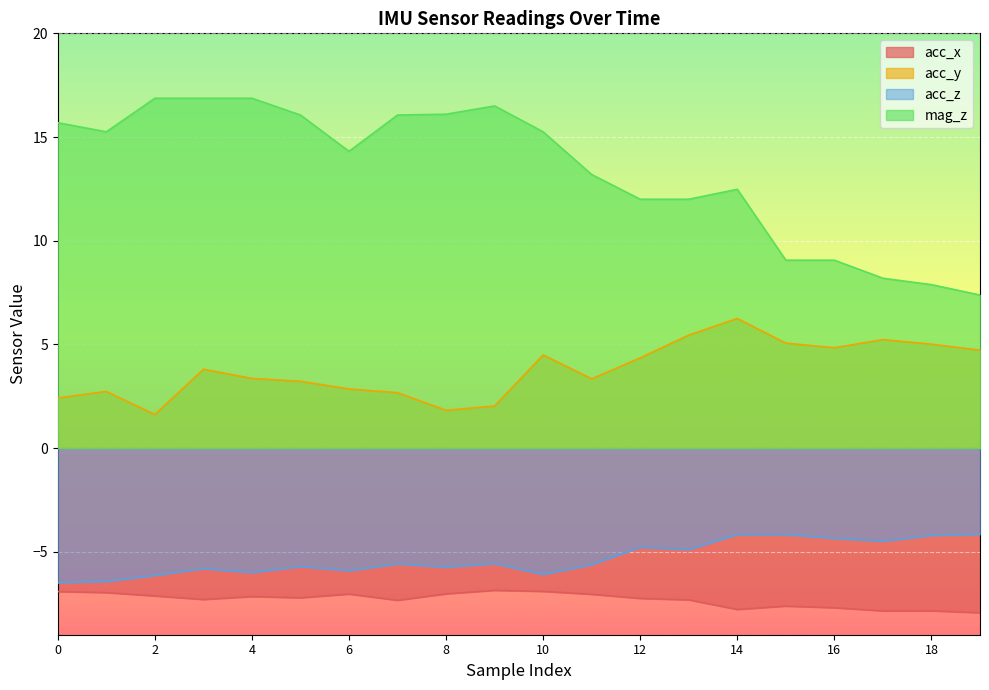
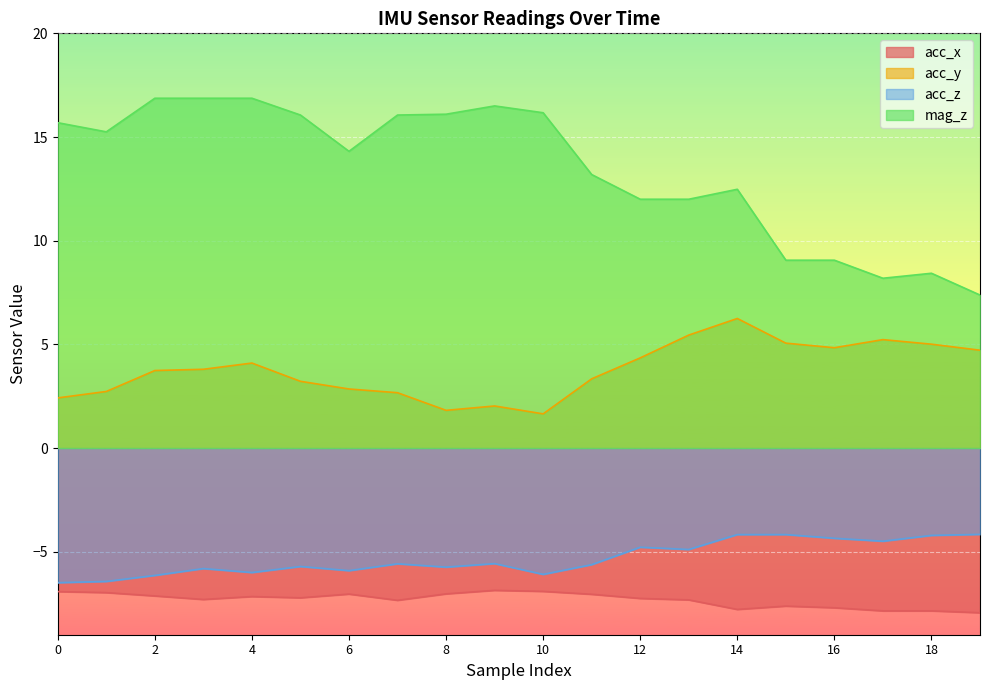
acc_y, 2: 1.6 -> 3.7
acc_y, 4: 3.4 -> 4.1
acc_y, 10: 4.5 -> 1.7
mag_z, 10: 15.3 -> 16.2
mag_z, 18: 7.9 -> 8.4
